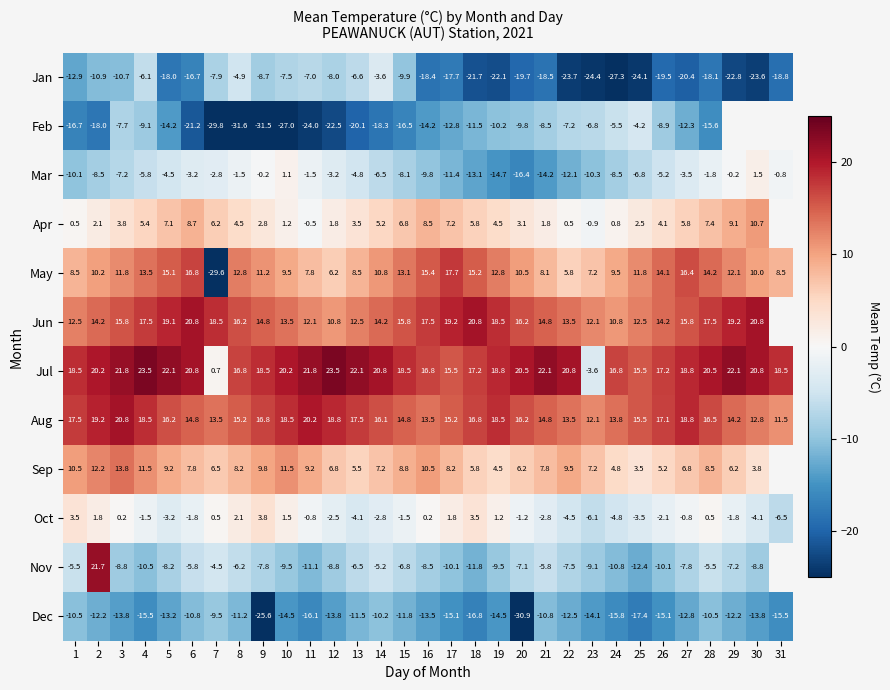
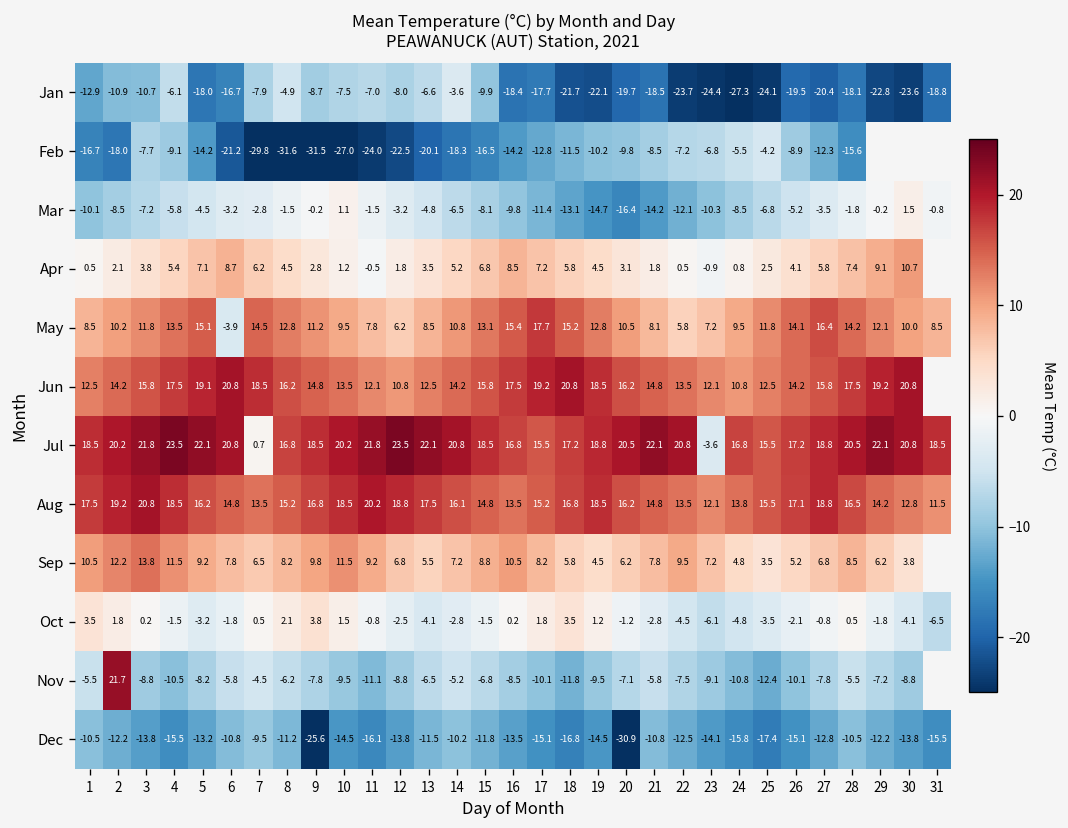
May, 6: 16.8 -> -3.9
May, 7: -29.6 -> 14.5
